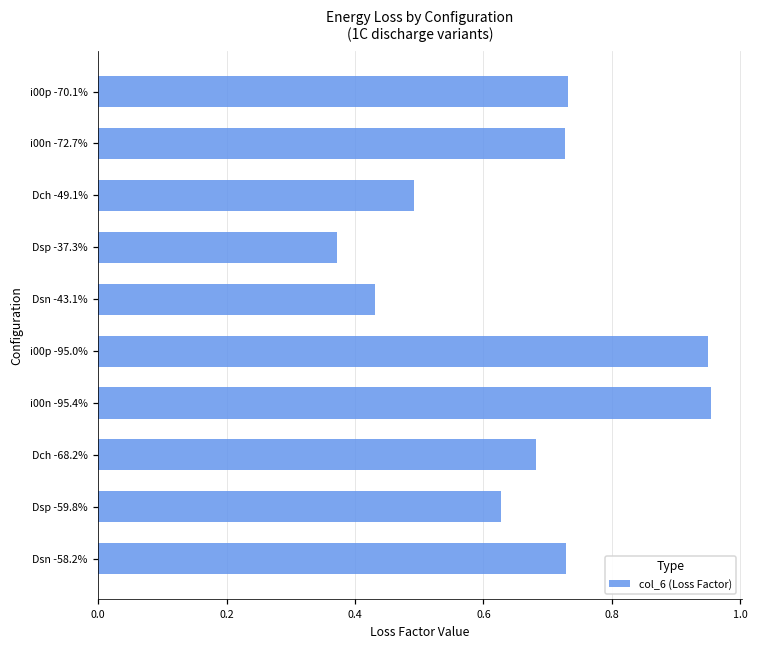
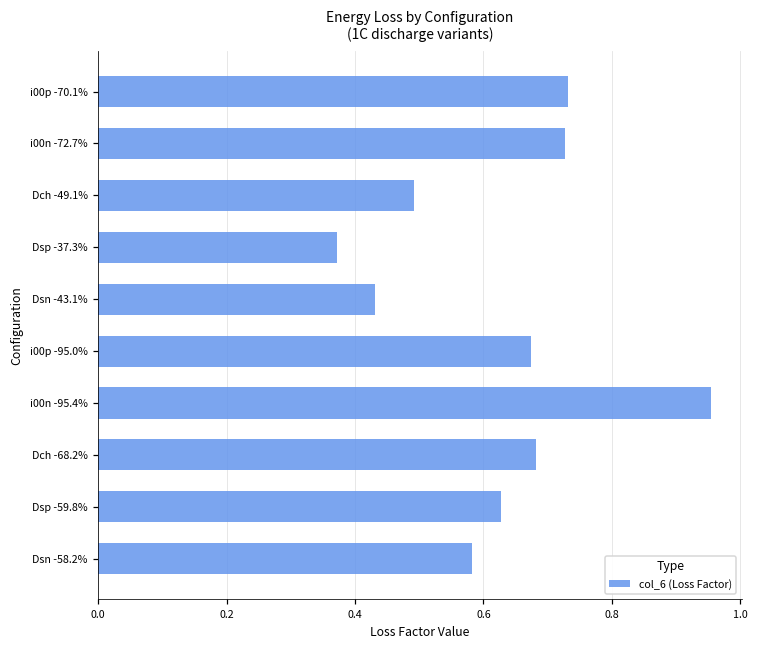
i00p -95.0%: 0.95 -> 0.67
Dsn -58.2%: 0.73 -> 0.58
